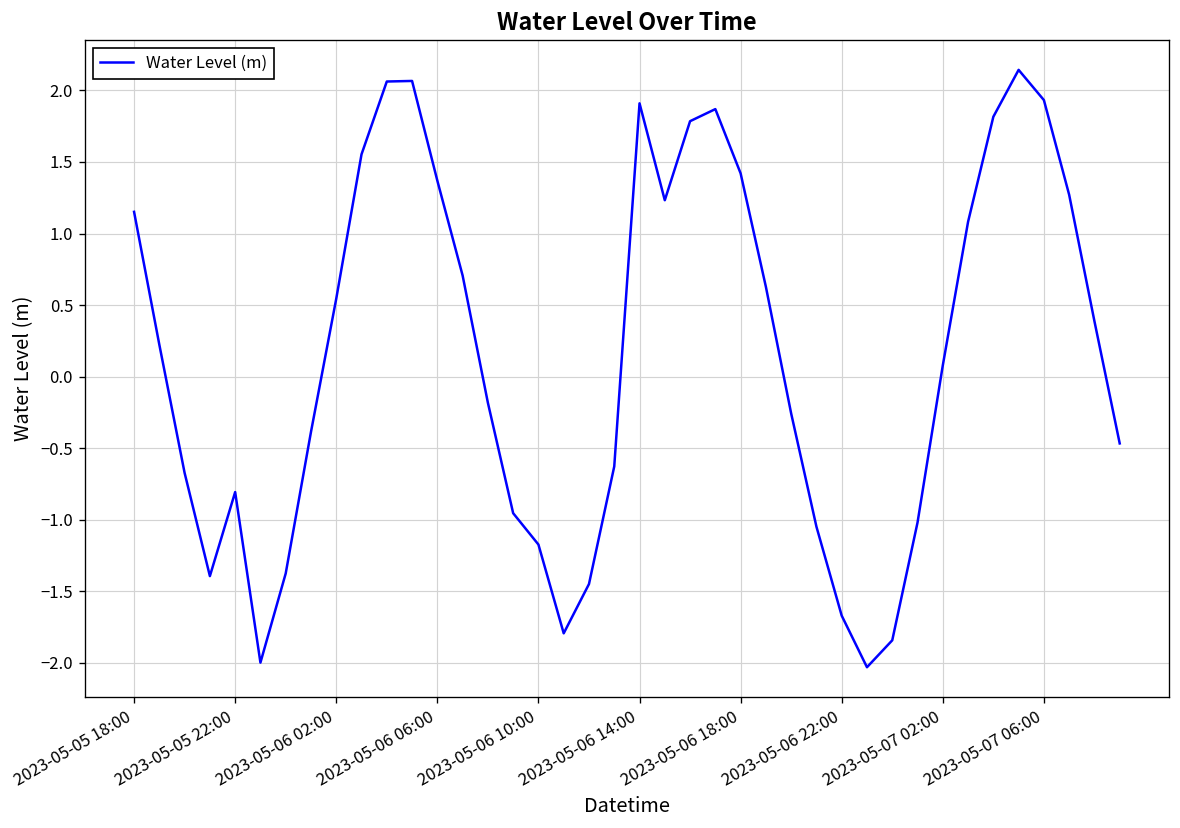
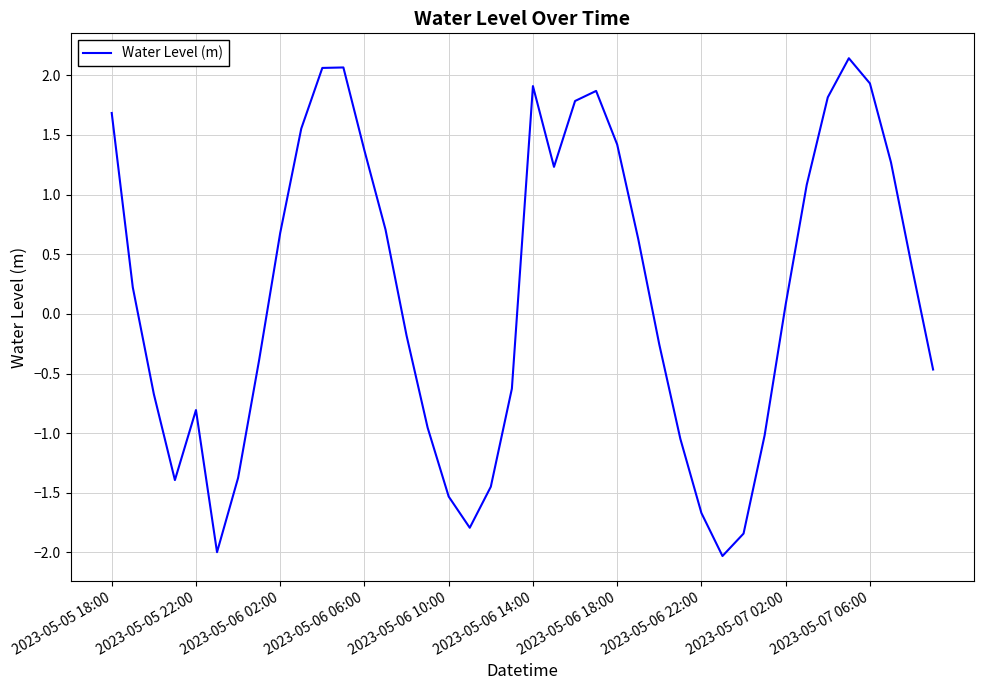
2023-05-05 18:00: 1.15 -> 1.68
2023-05-06 02:00: 0.54 -> 0.68
2023-05-06 10:00: -1.17 -> -1.53
